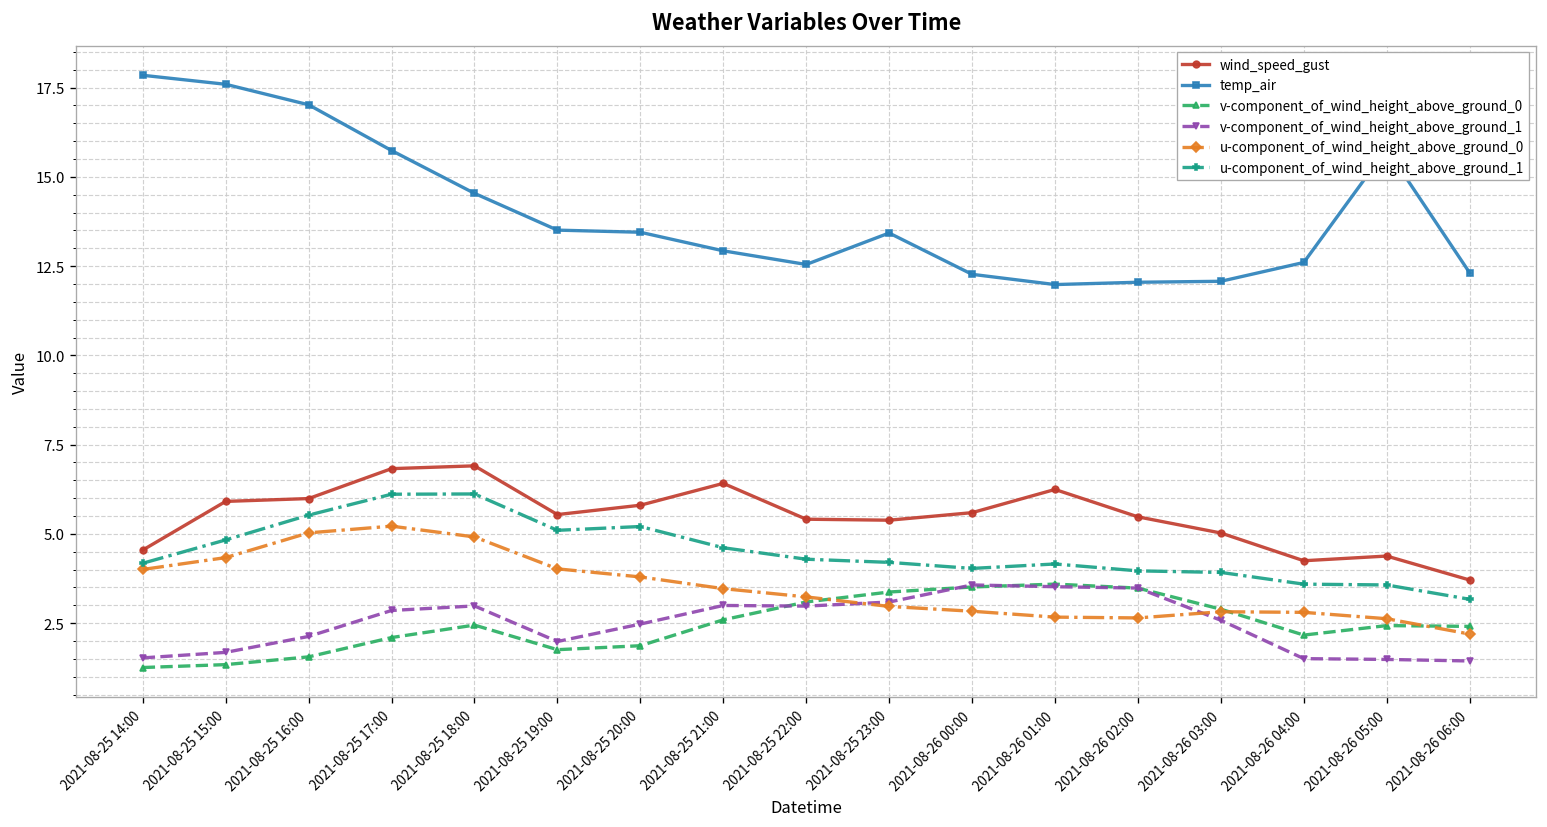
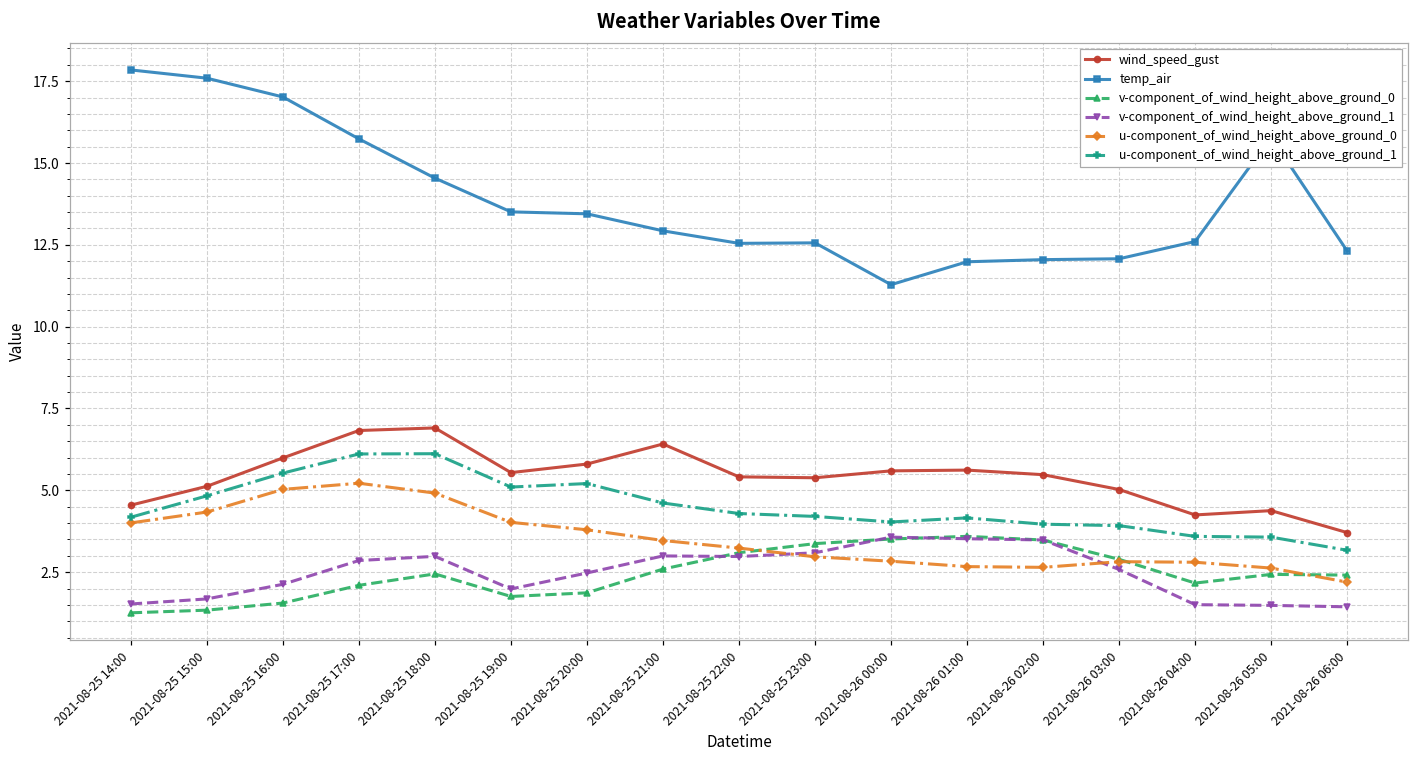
wind_speed_gust, 2021-08-25 15:00: 5.9 -> 5.1
temp_air, 2021-08-25 23:00: 13.4 -> 12.6
temp_air, 2021-08-26 00:00: 12.3 -> 11.3
wind_speed_gust, 2021-08-26 01:00: 6.2 -> 5.6
